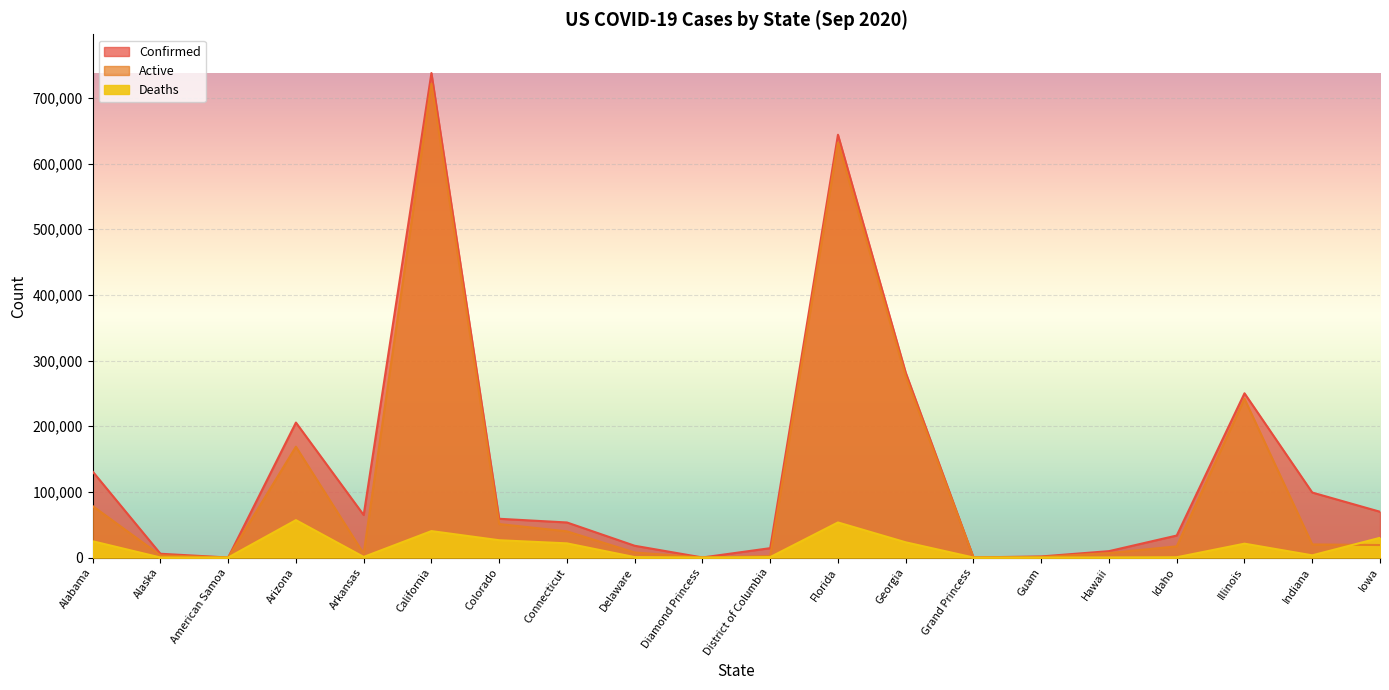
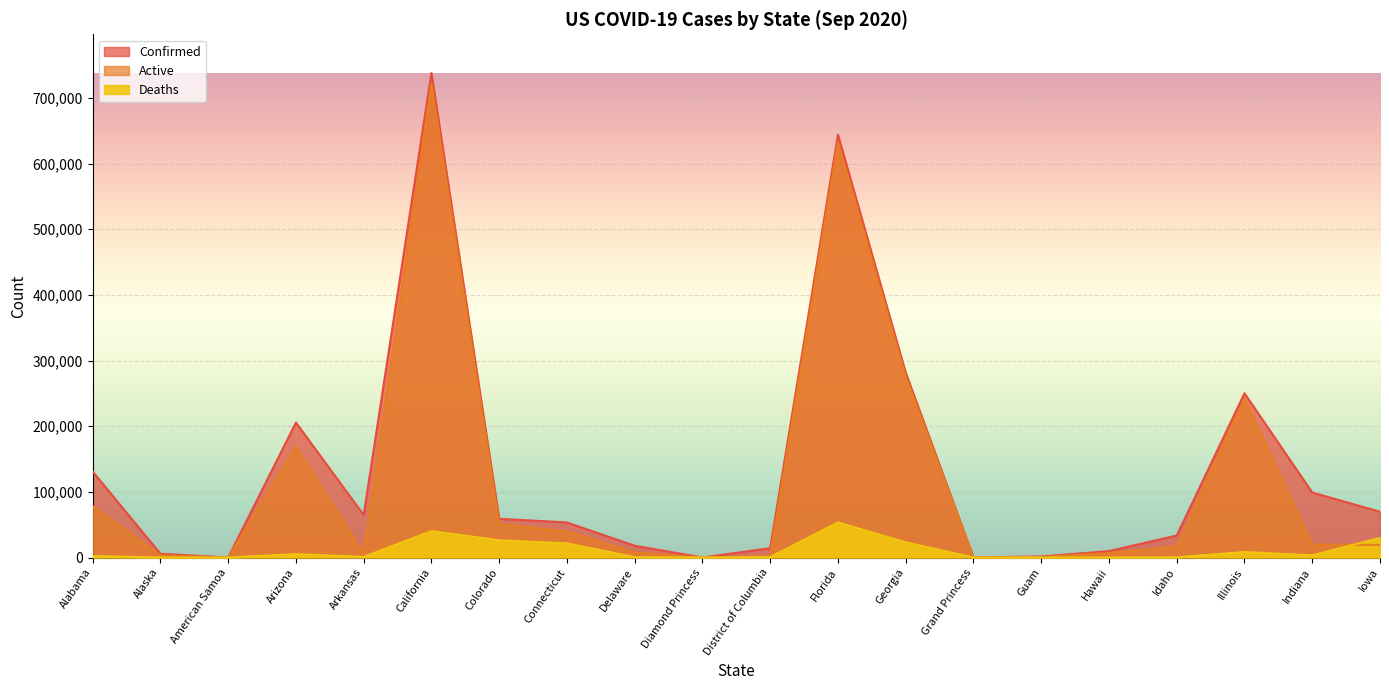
Deaths, Alabama: 20,000 -> 0
Deaths, Arizona: 60,000 -> 10,000
Deaths, Illinois: 20,000 -> 10,000
